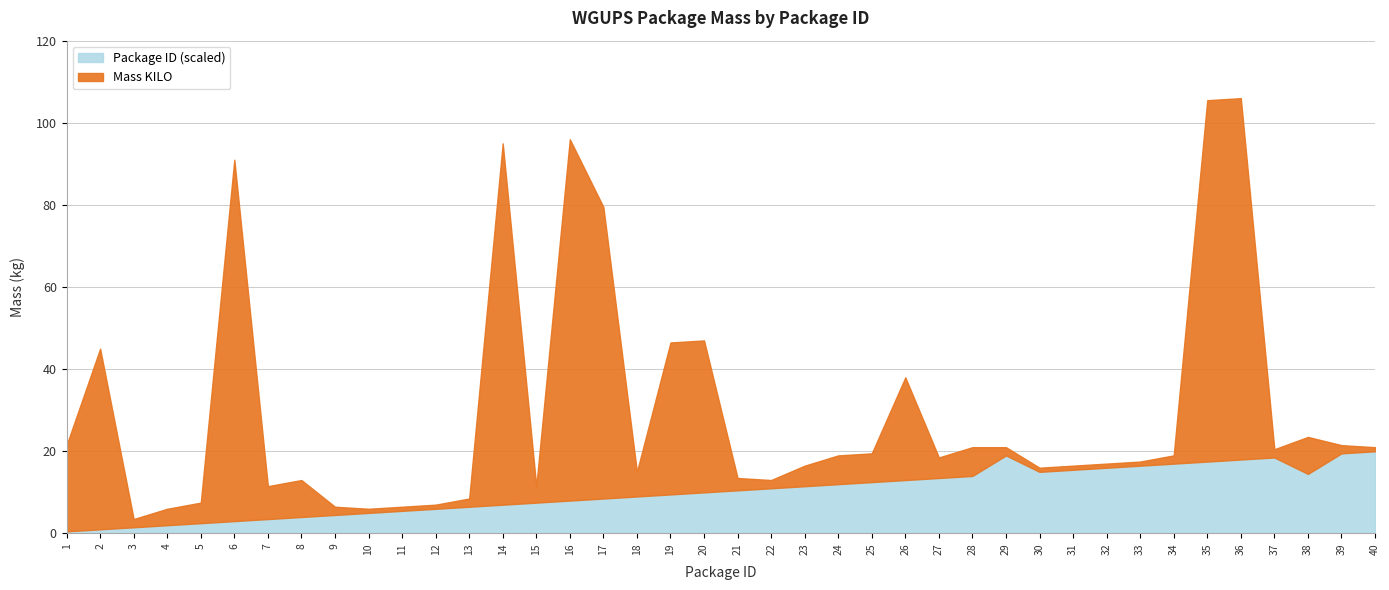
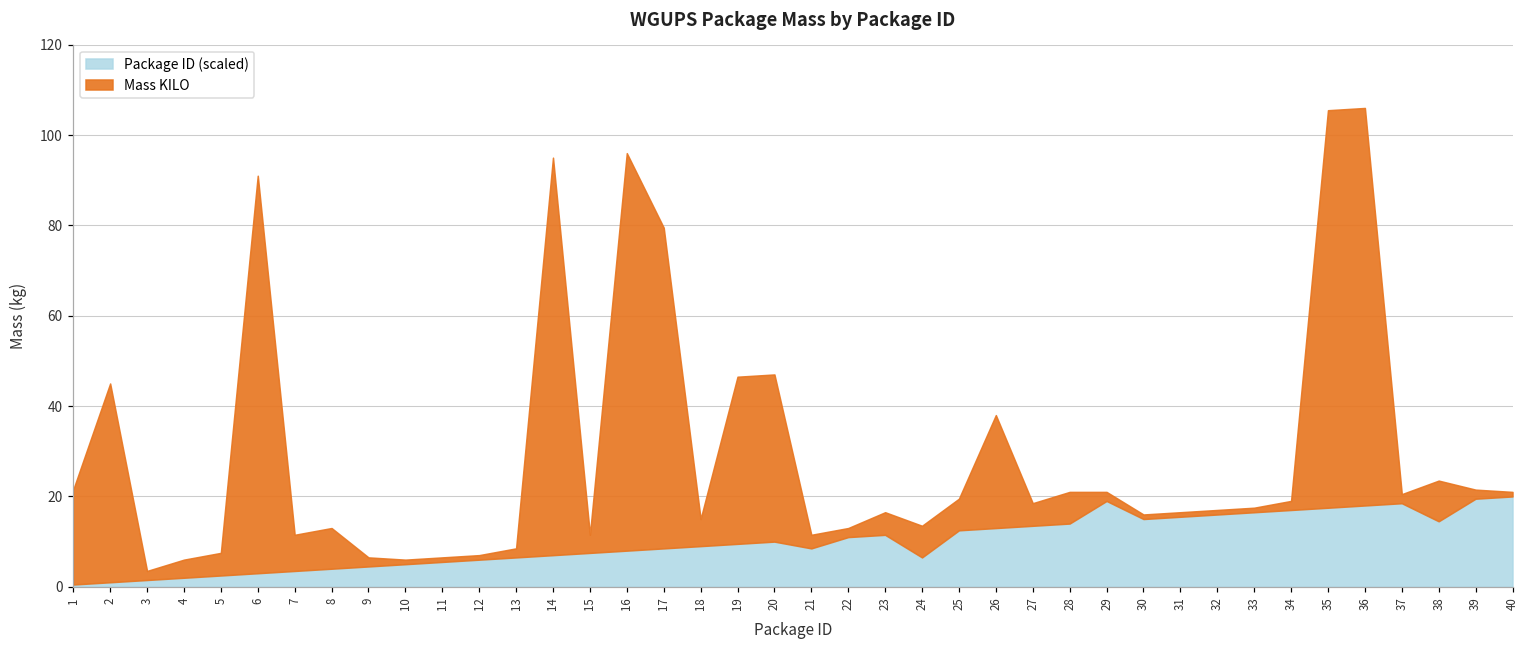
Package ID (scaled), 21: 11 -> 9
Package ID (scaled), 24: 12 -> 7
